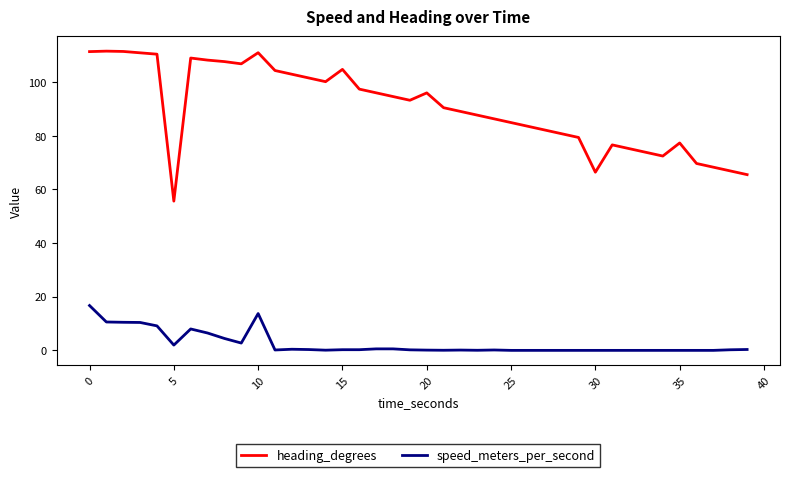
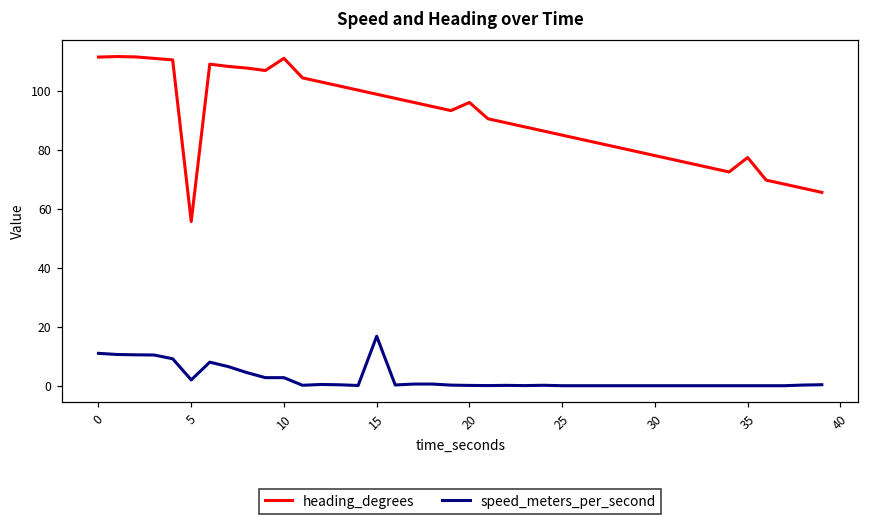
speed_meters_per_second, 0: 17 -> 11
speed_meters_per_second, 10: 14 -> 3
heading_degrees, 15: 105 -> 99
speed_meters_per_second, 15: 0 -> 17
heading_degrees, 30: 66 -> 78
